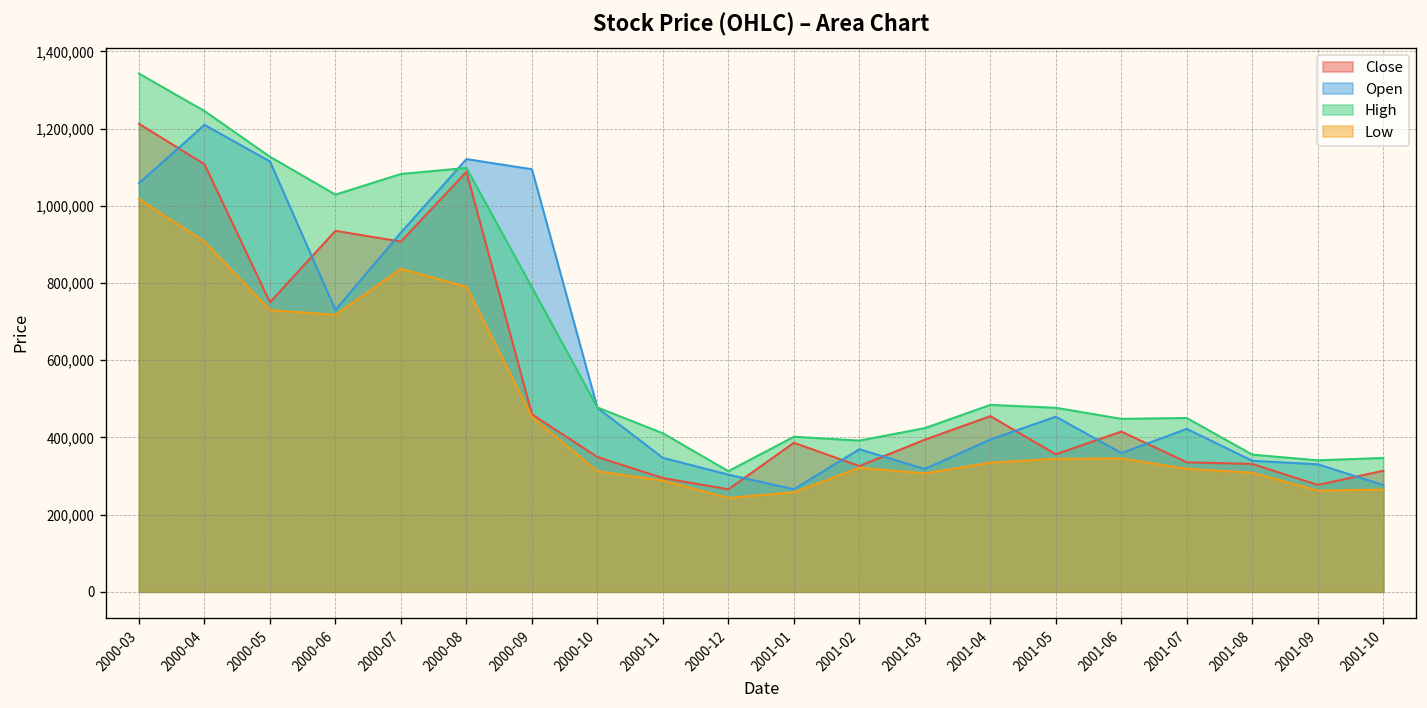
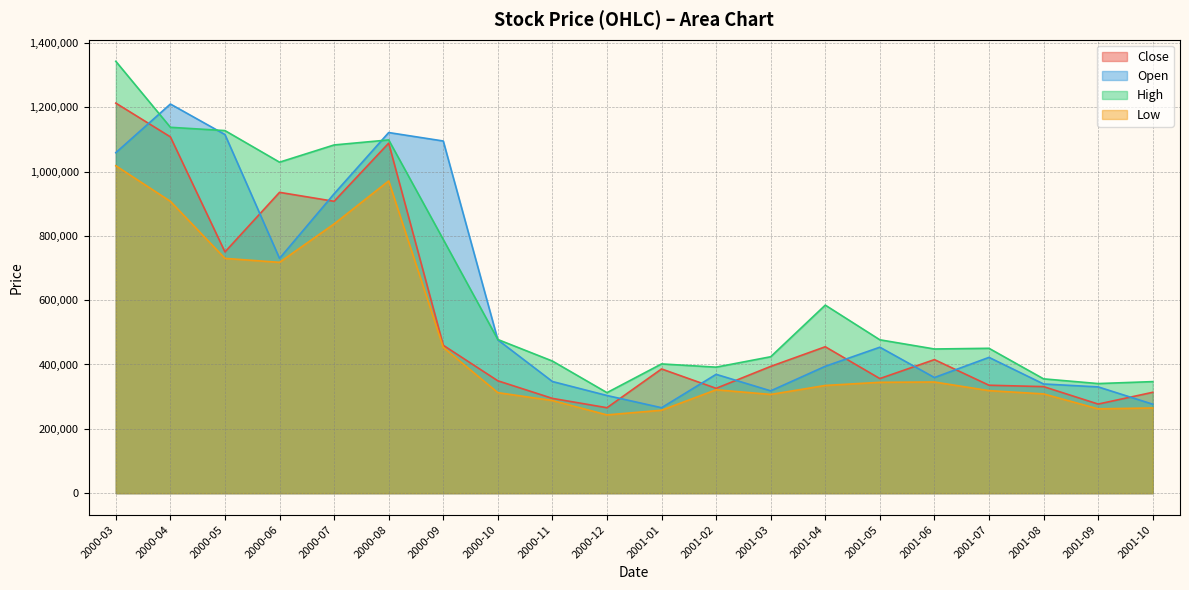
High, 2000-04: 1,250,000 -> 1,140,000
Low, 2000-08: 790,000 -> 970,000
High, 2001-04: 480,000 -> 580,000
